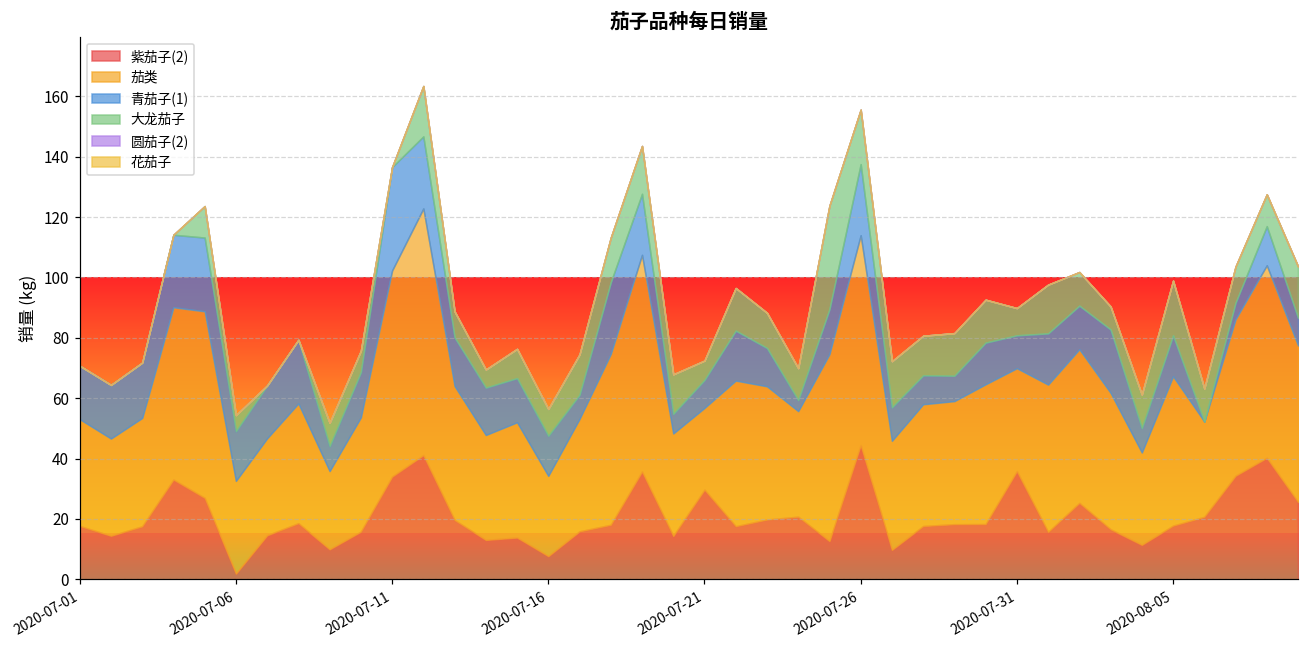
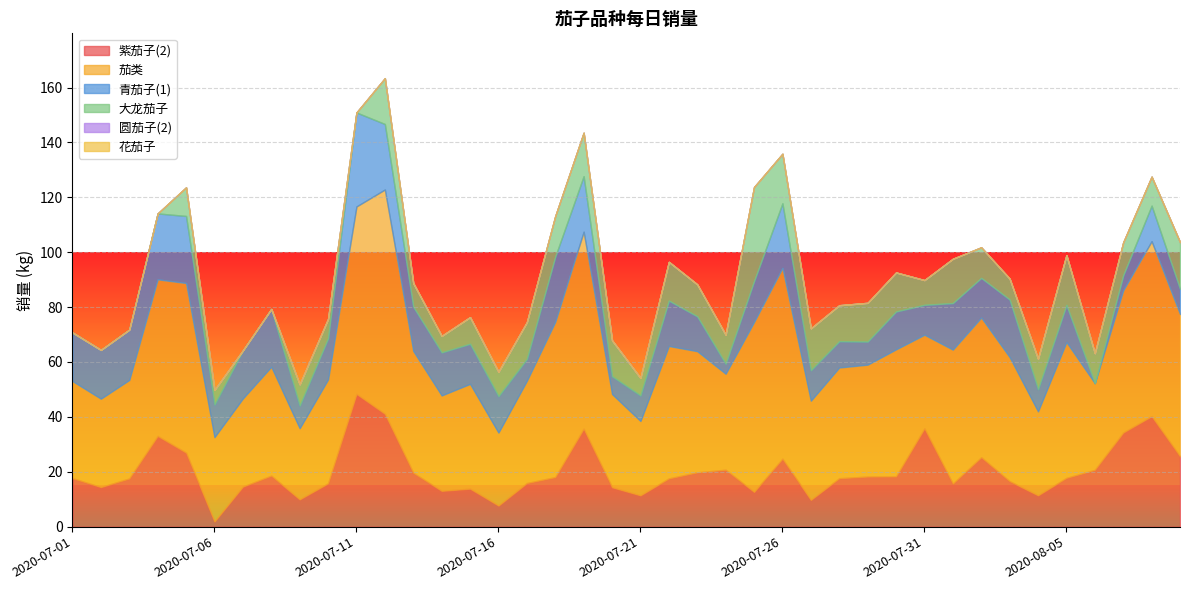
青茄子(1), 2020-07-06: 16 -> 12
紫茄子(2), 2020-07-11: 34 -> 48
紫茄子(2), 2020-07-21: 30 -> 11
紫茄子(2), 2020-07-26: 44 -> 25
